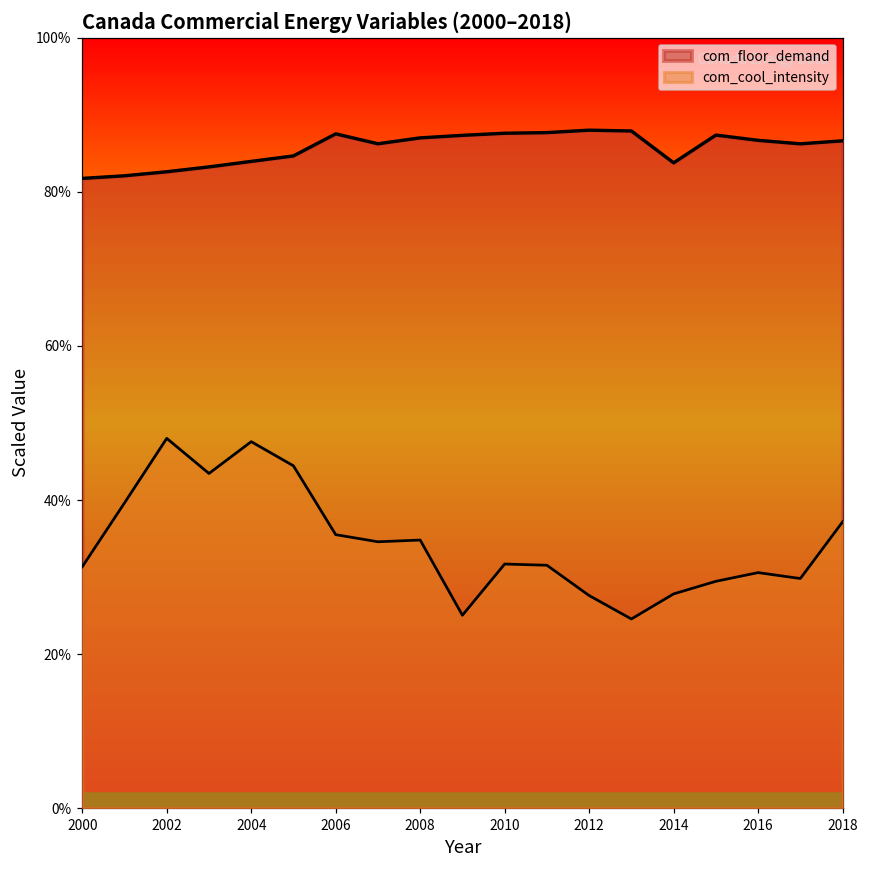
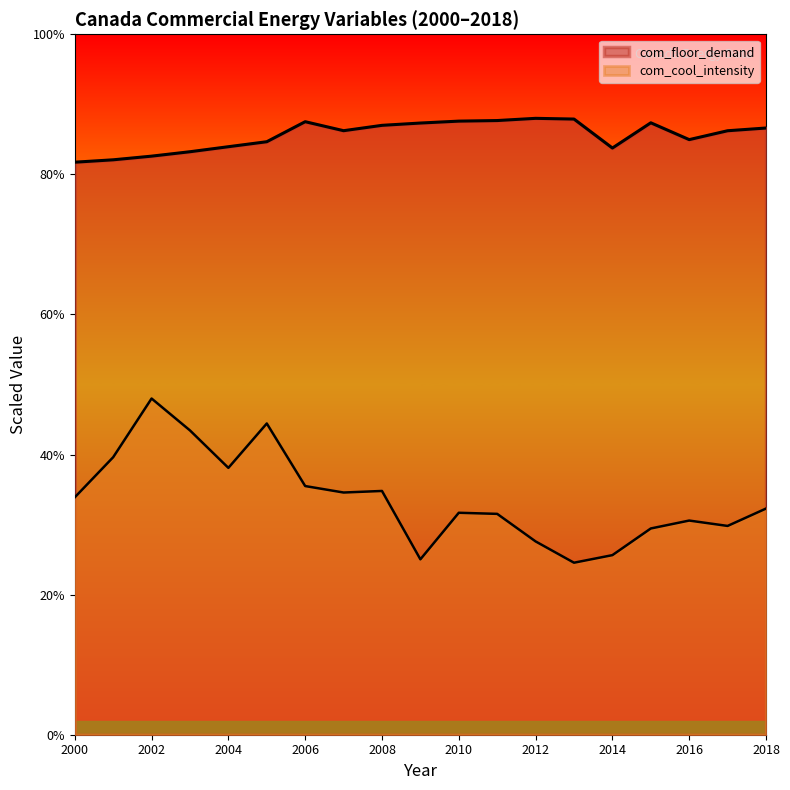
com_cool_intensity, 2000: 31% -> 34%
com_cool_intensity, 2004: 48% -> 38%
com_cool_intensity, 2014: 28% -> 26%
com_floor_demand, 2016: 87% -> 85%
com_cool_intensity, 2018: 37% -> 32%
